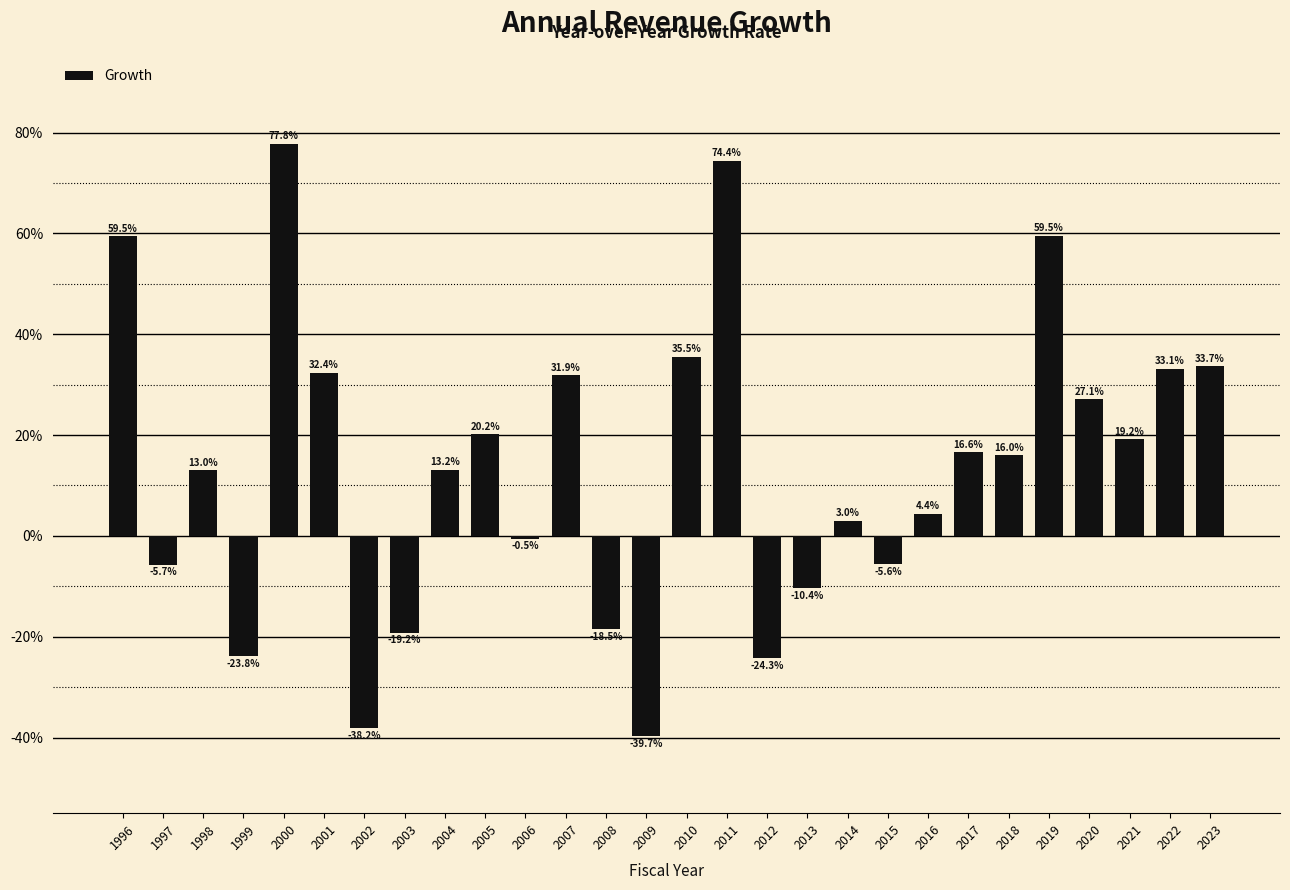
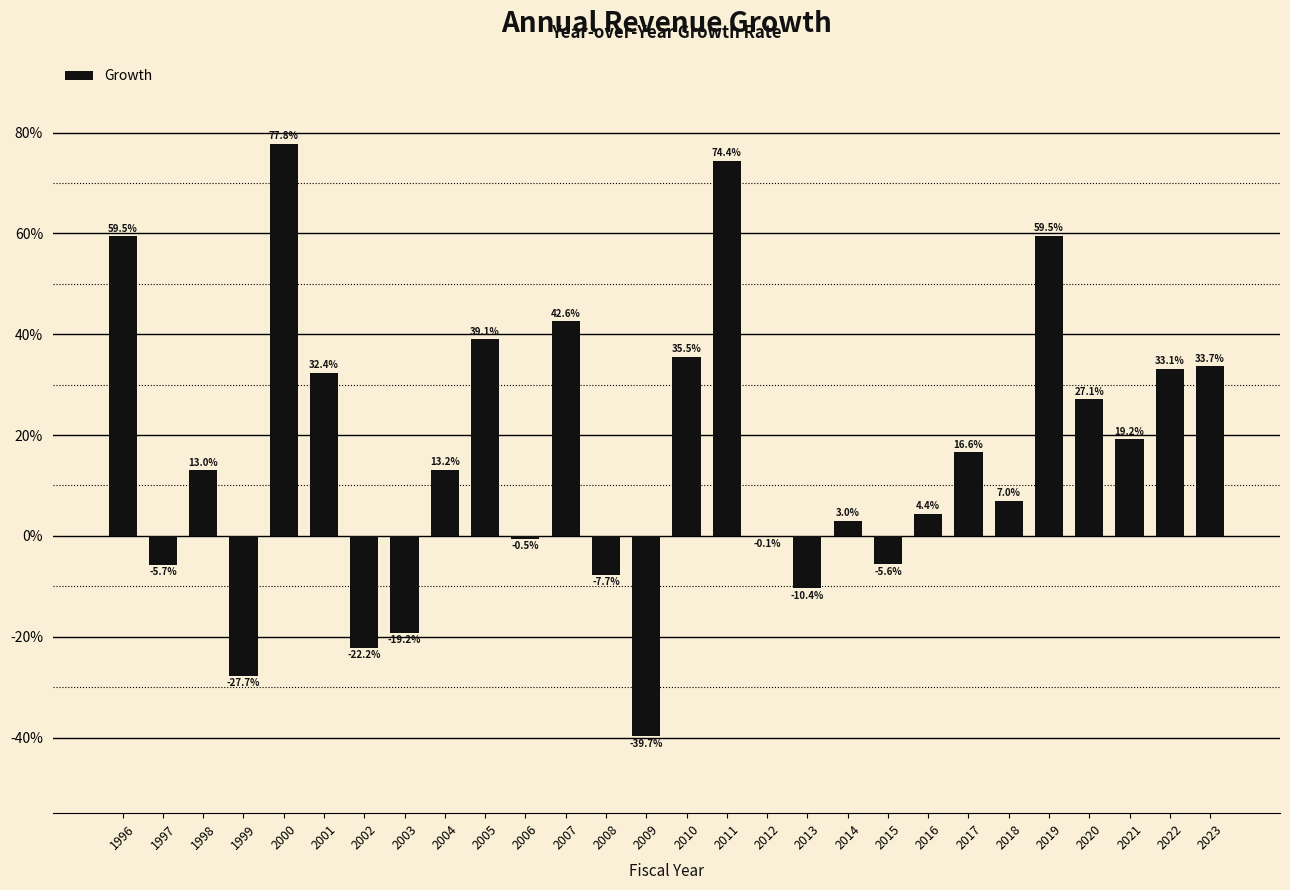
1999: -23.8% -> -27.7%
2002: -38.2% -> -22.2%
2005: 20.2% -> 39.1%
2007: 31.9% -> 42.6%
2008: -18.5% -> -7.7%
2012: -24.3% -> -0.1%
2018: 16.0% -> 7.0%
